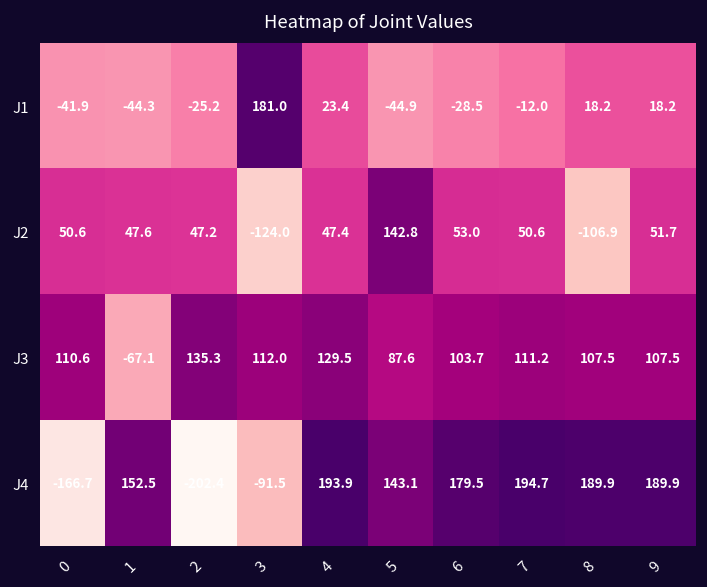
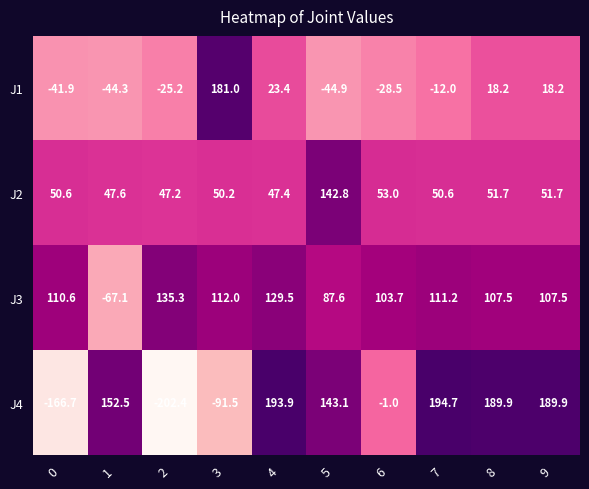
J2, 3: -124.0 -> 50.2
J2, 8: -106.9 -> 51.7
J4, 6: 179.5 -> -1.0
